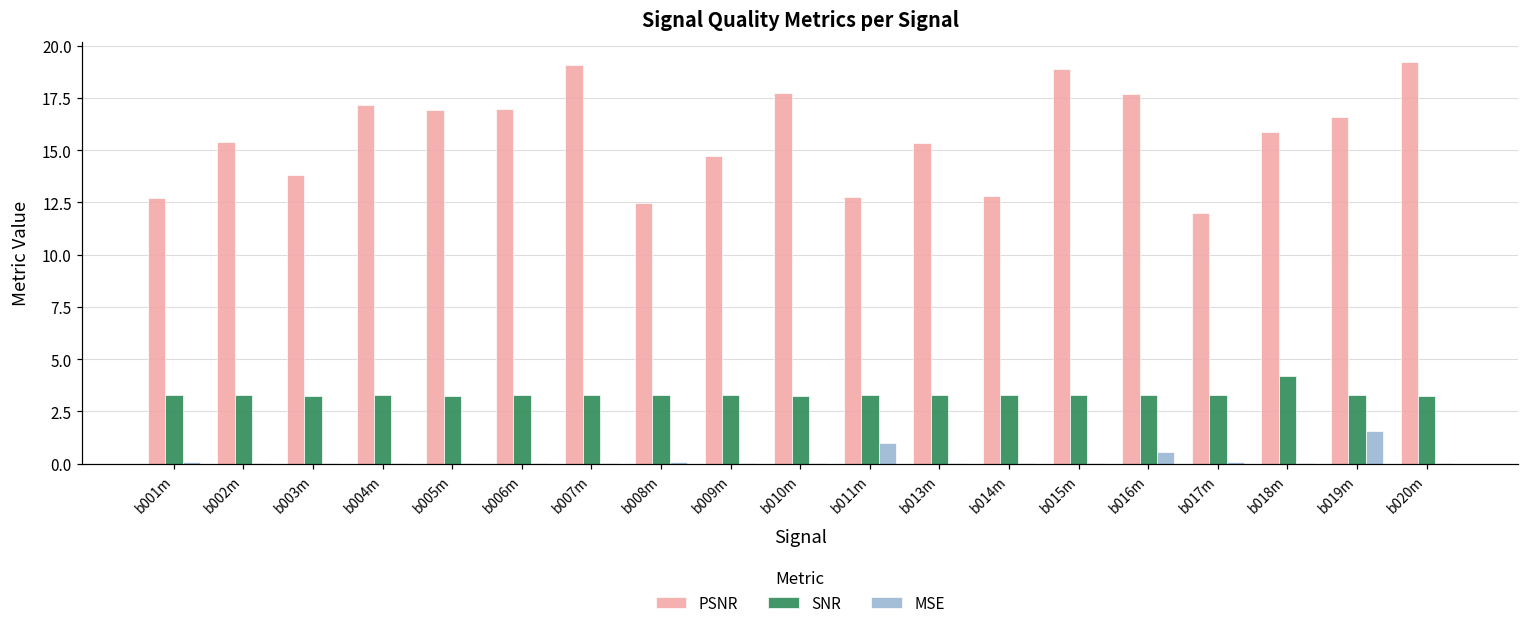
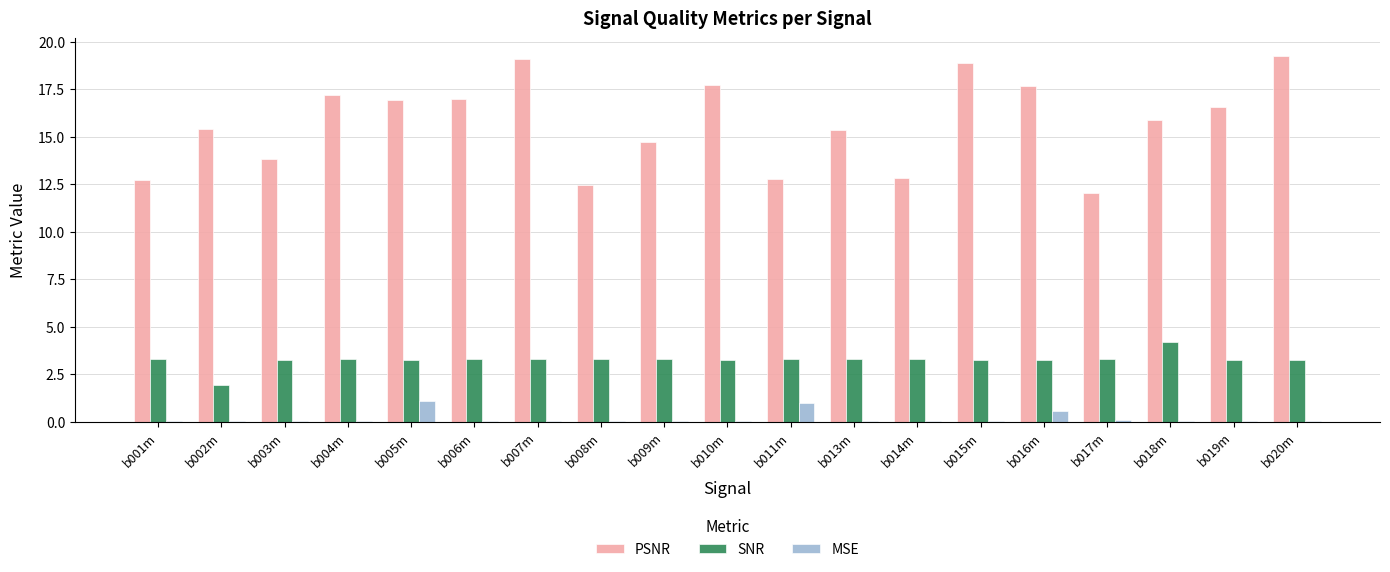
SNR, b002m: 3.3 -> 1.9
MSE, b005m: 0.0 -> 1.1
MSE, b019m: 1.5 -> 0.0
